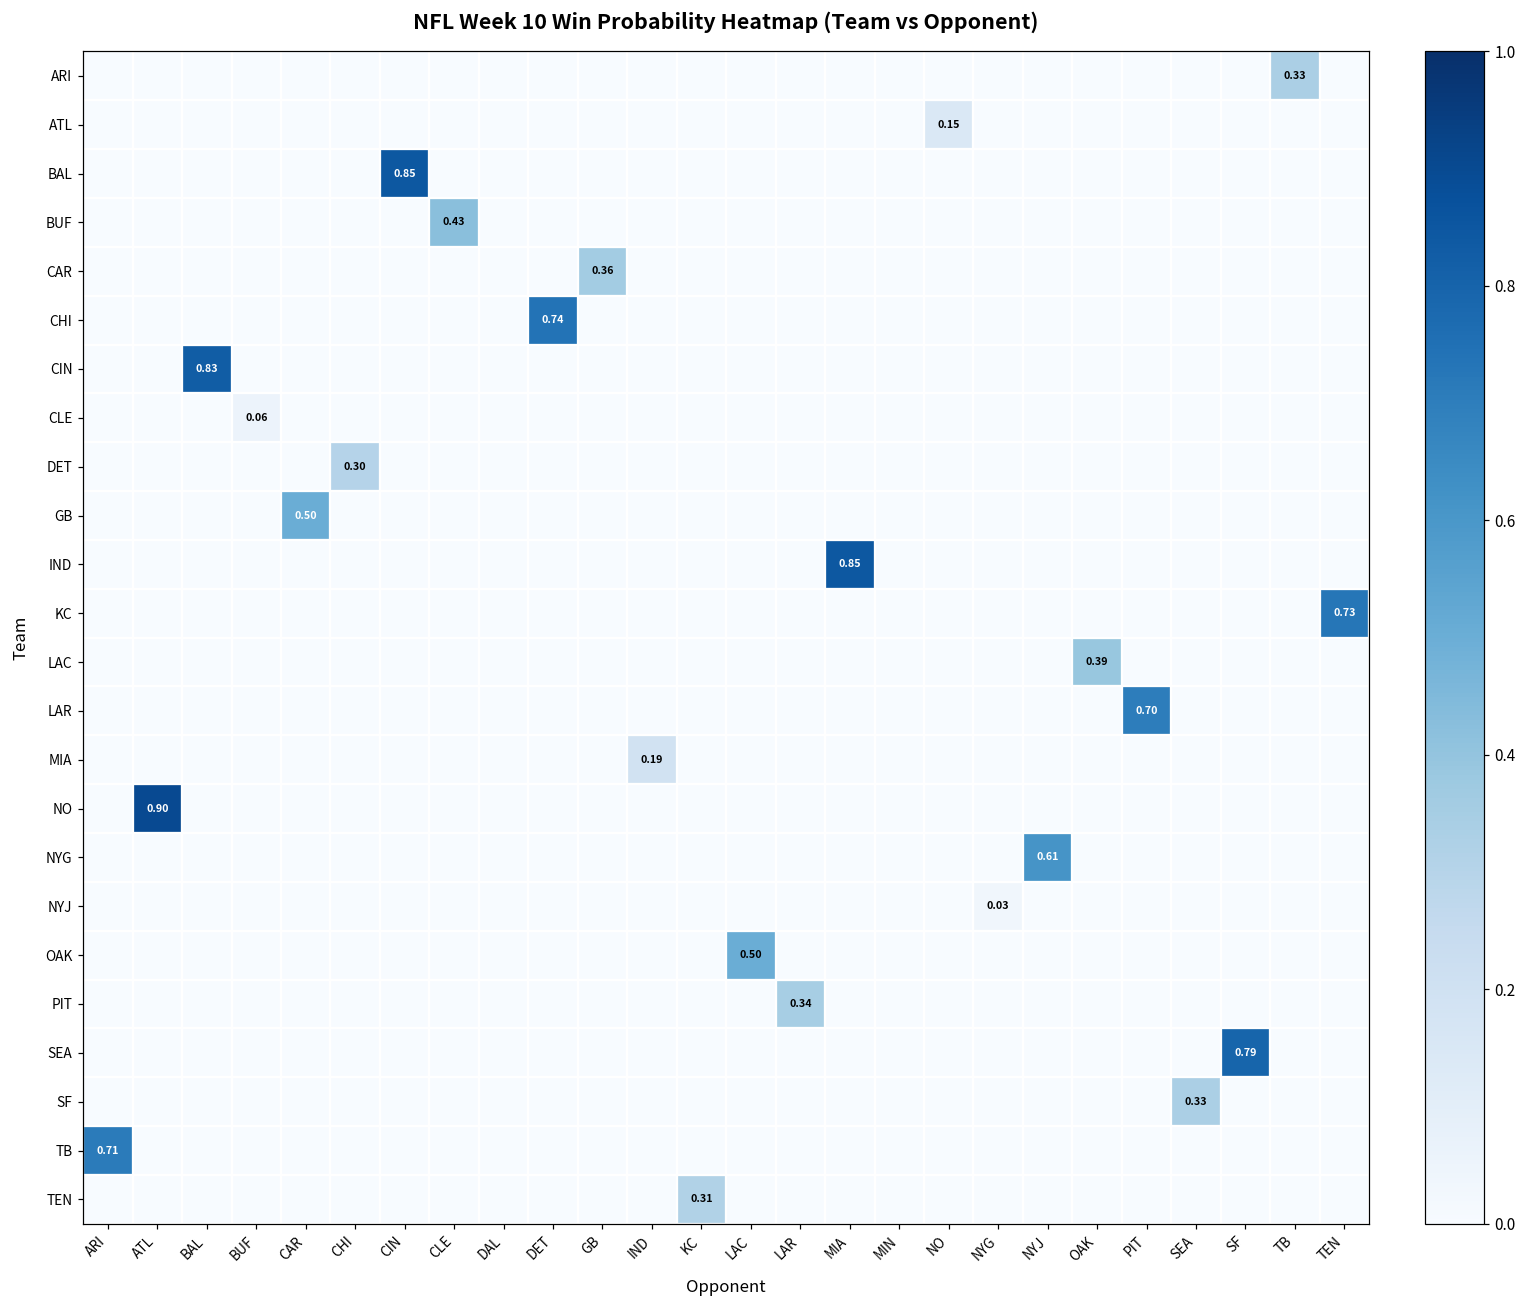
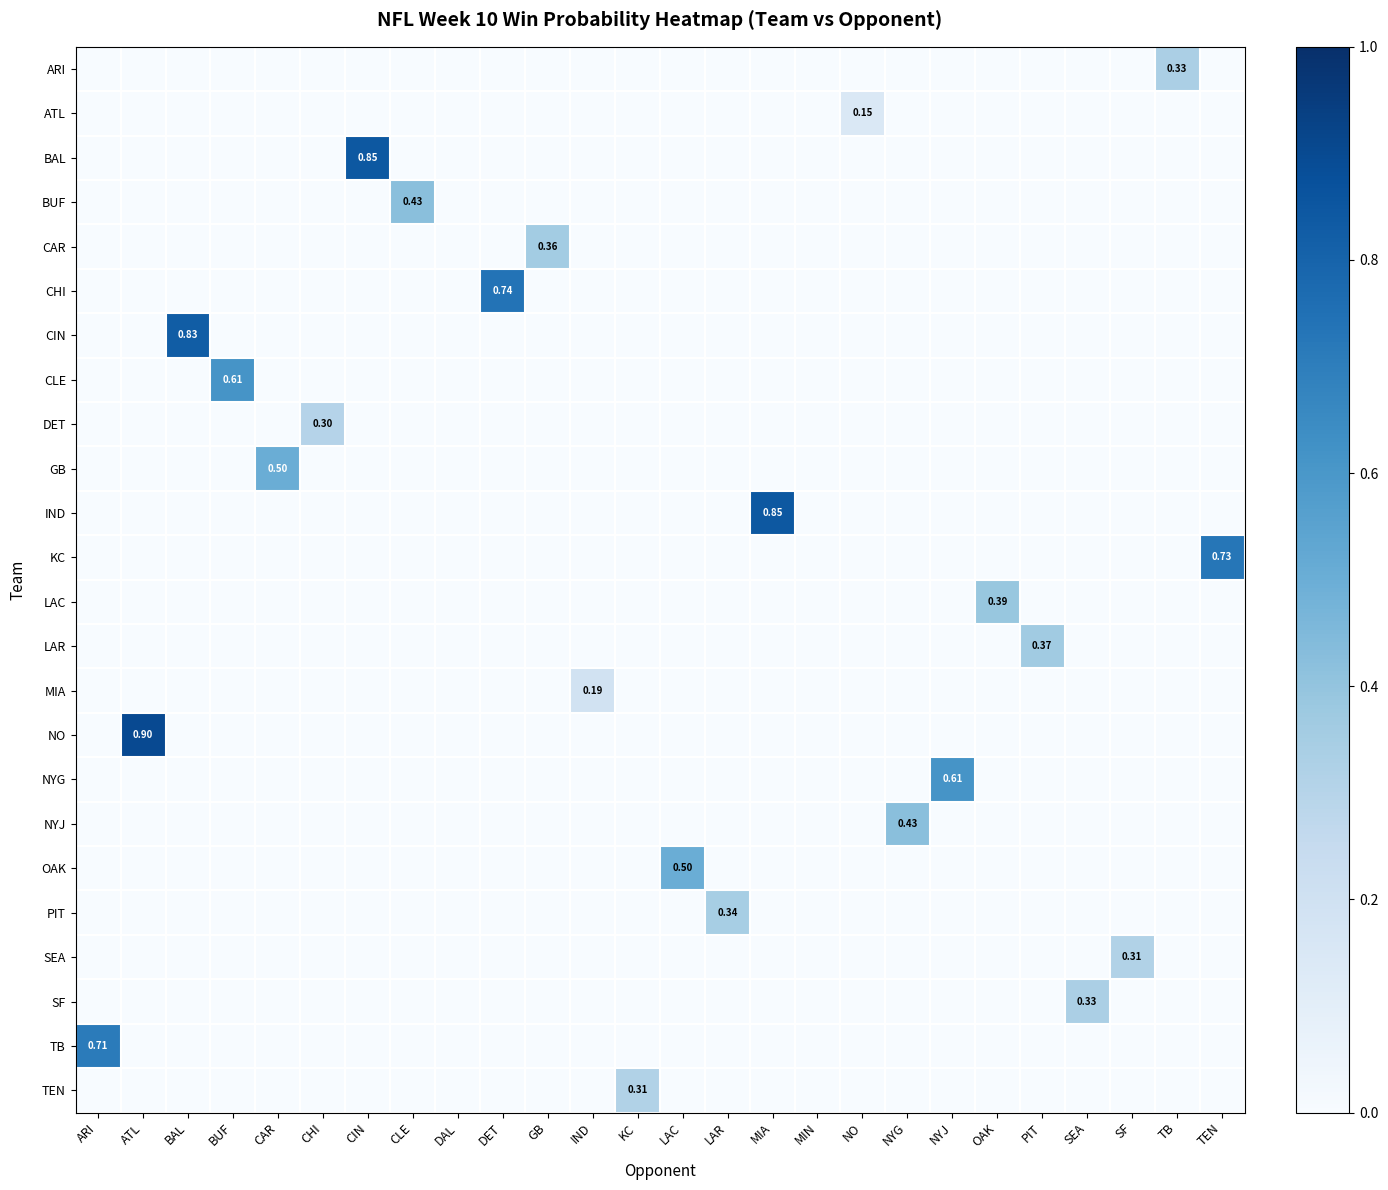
CLE, BUF: 0.06 -> 0.61
LAR, PIT: 0.70 -> 0.37
NYJ, NYG: 0.03 -> 0.43
SEA, SF: 0.79 -> 0.31
